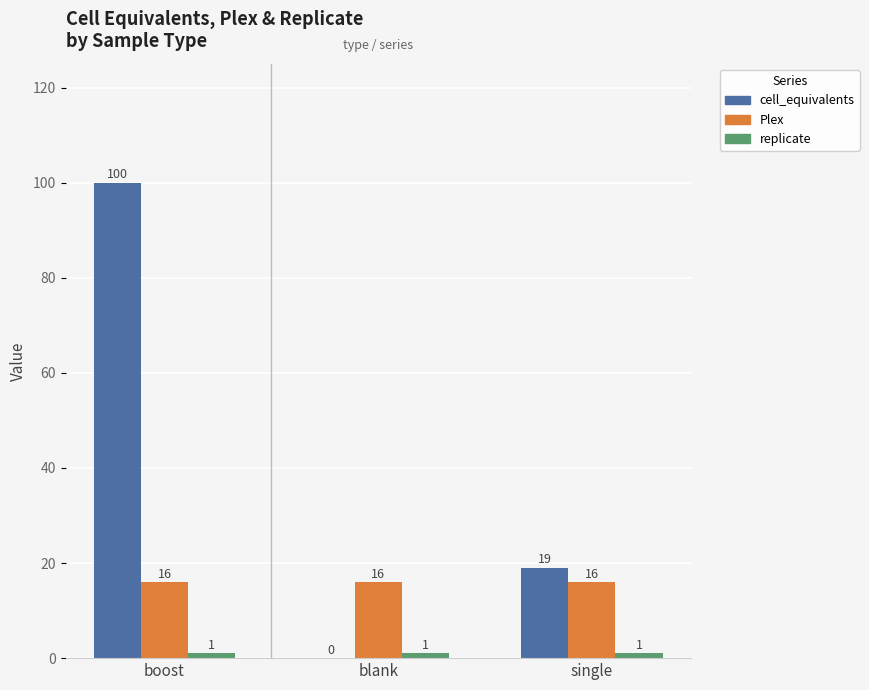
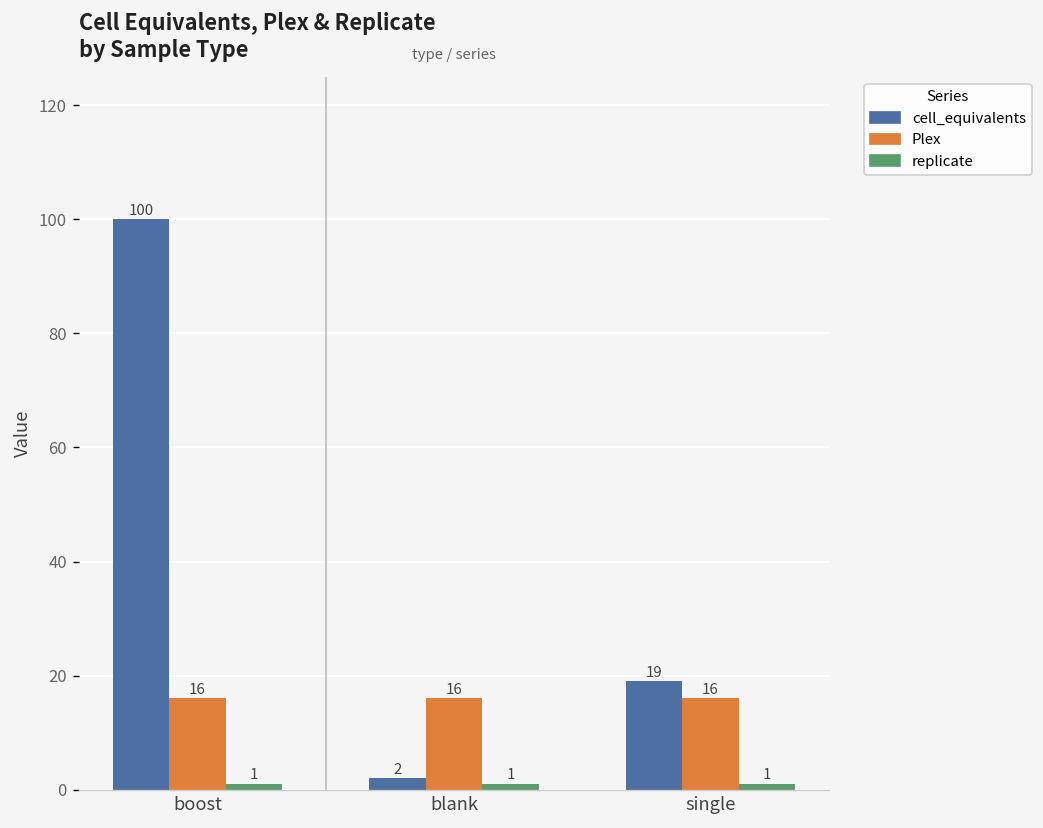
cell_equivalents, blank: 0 -> 2
